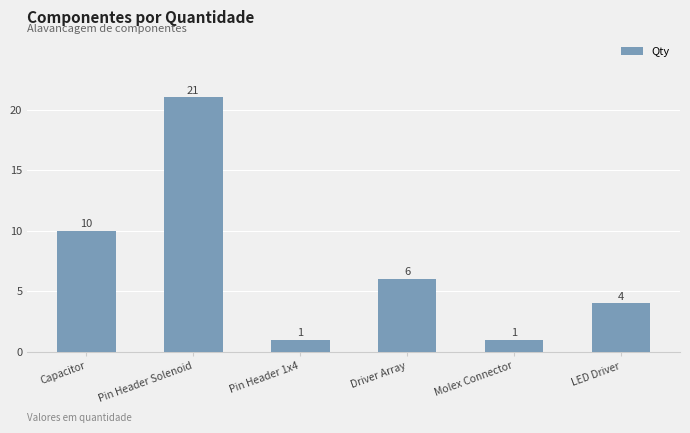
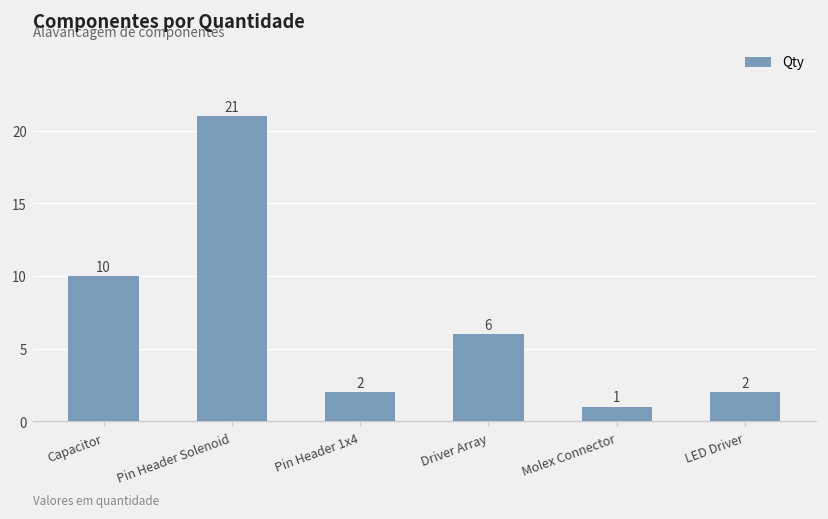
Pin Header 1x4: 1 -> 2
LED Driver: 4 -> 2
